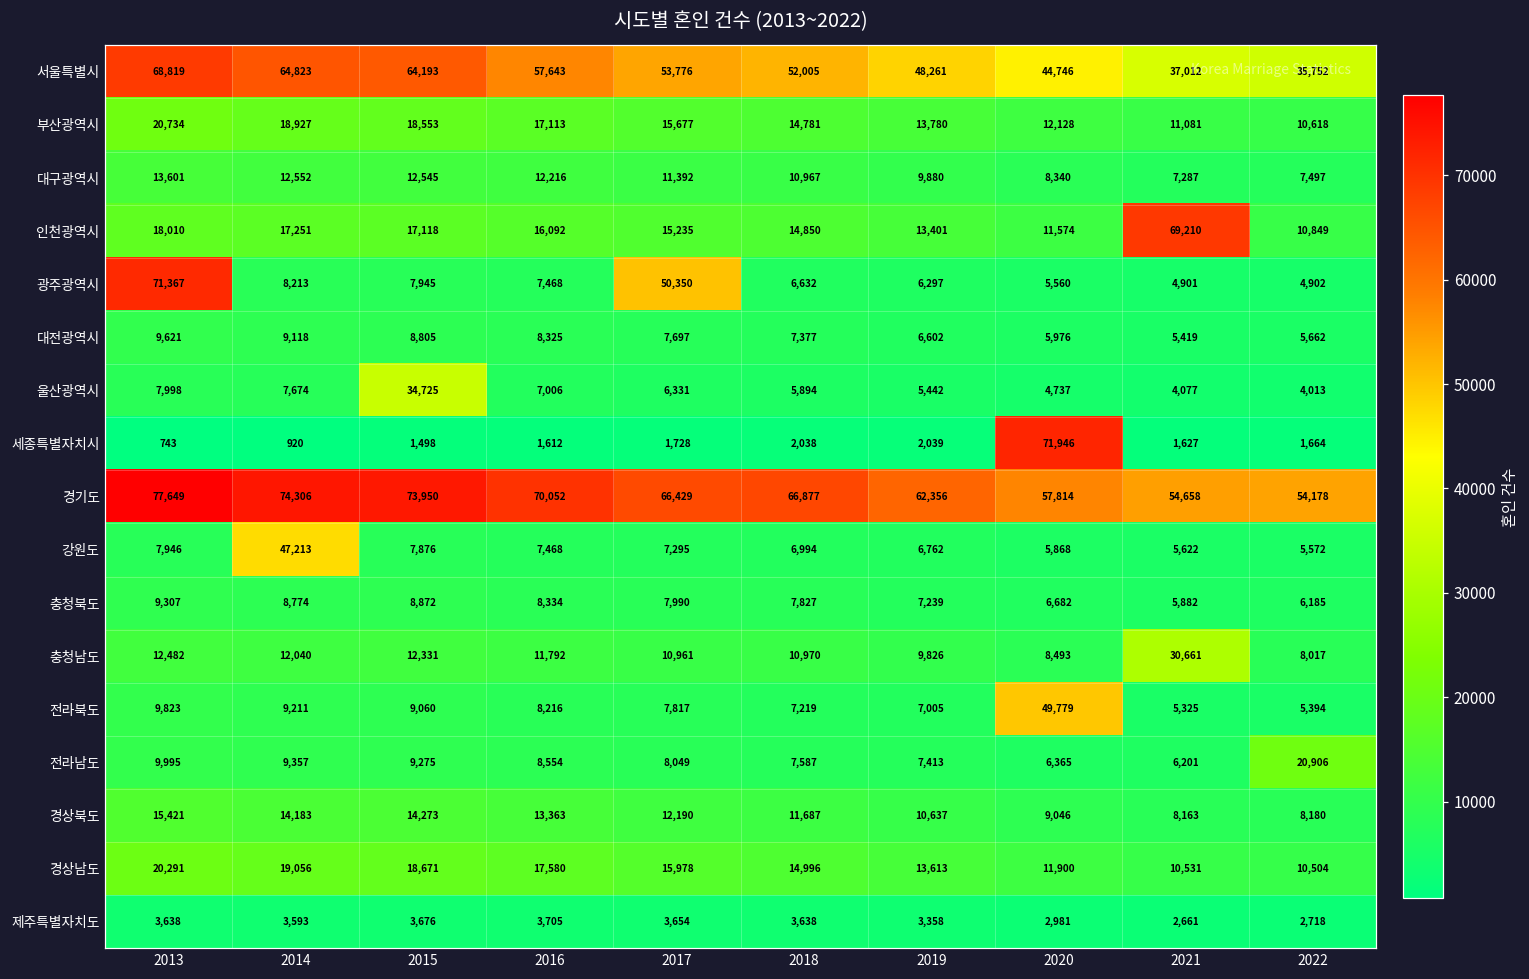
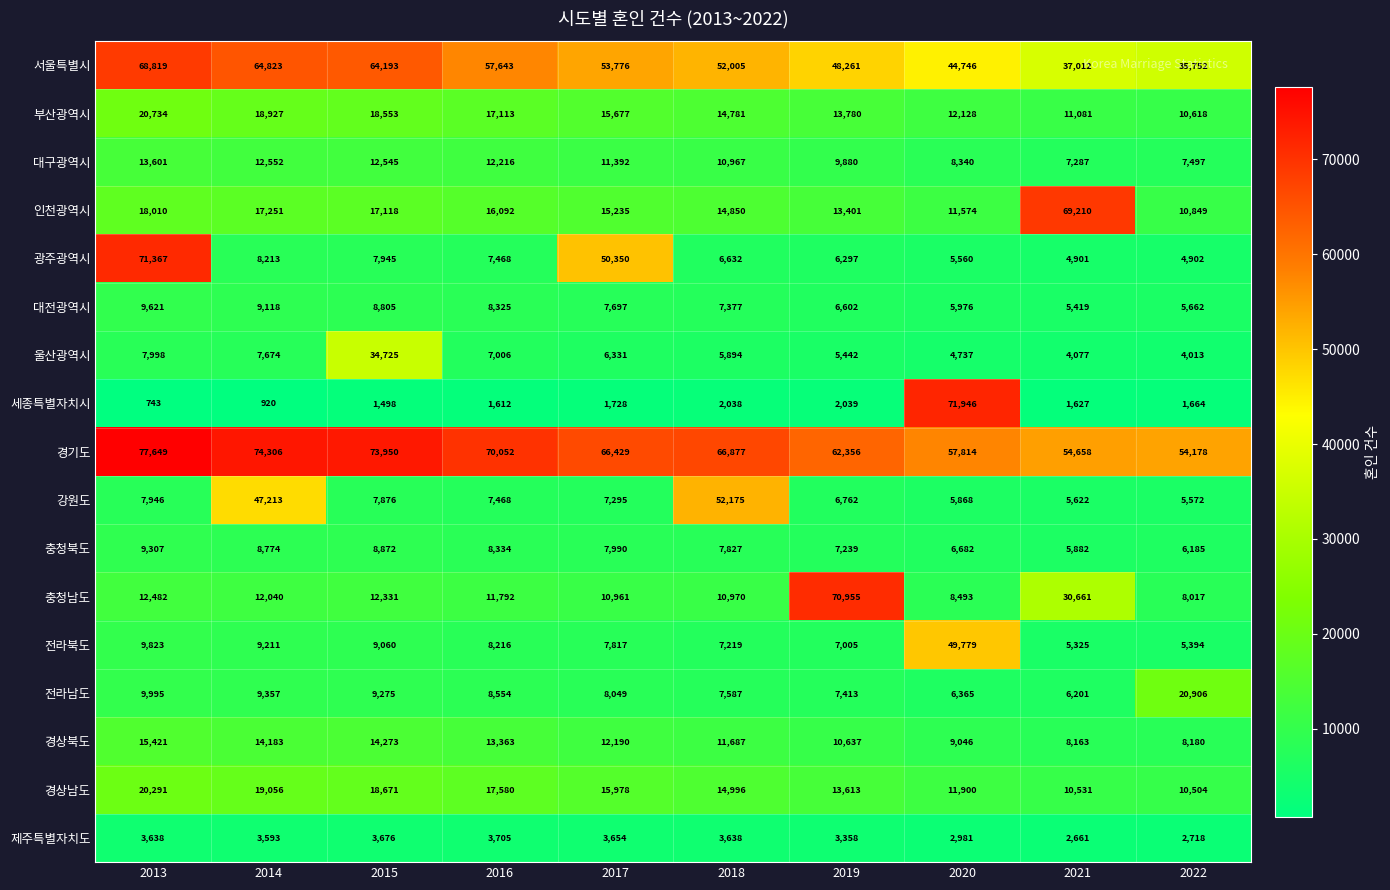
강원도, 2018: 6,994 -> 52,175
충청남도, 2019: 9,826 -> 70,955
